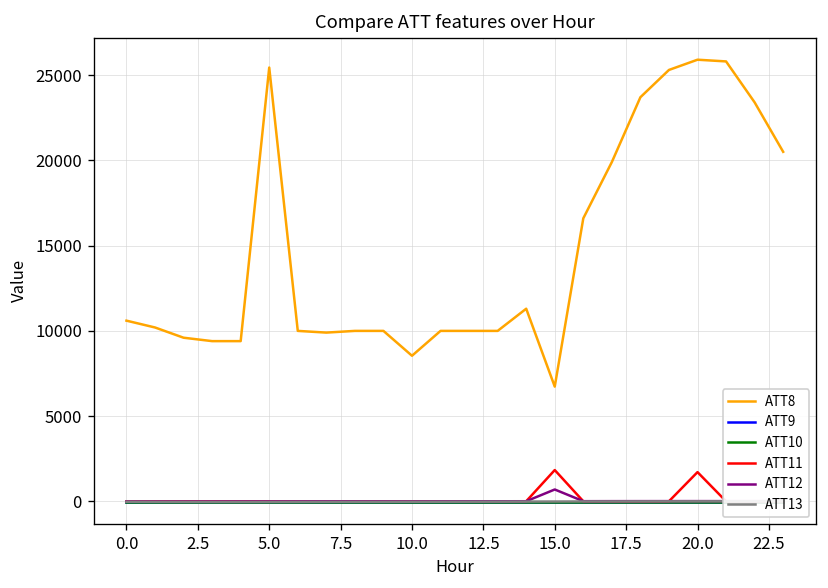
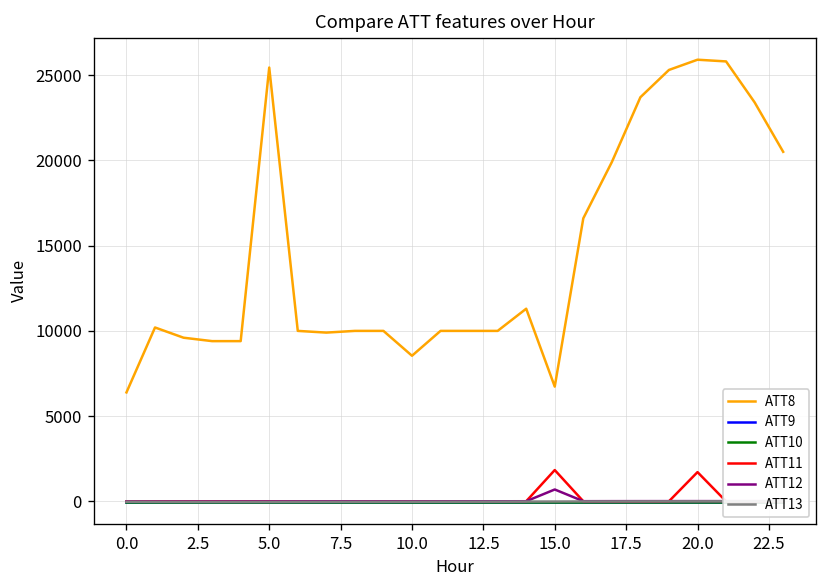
ATT8, 0.0: 10600 -> 6400
